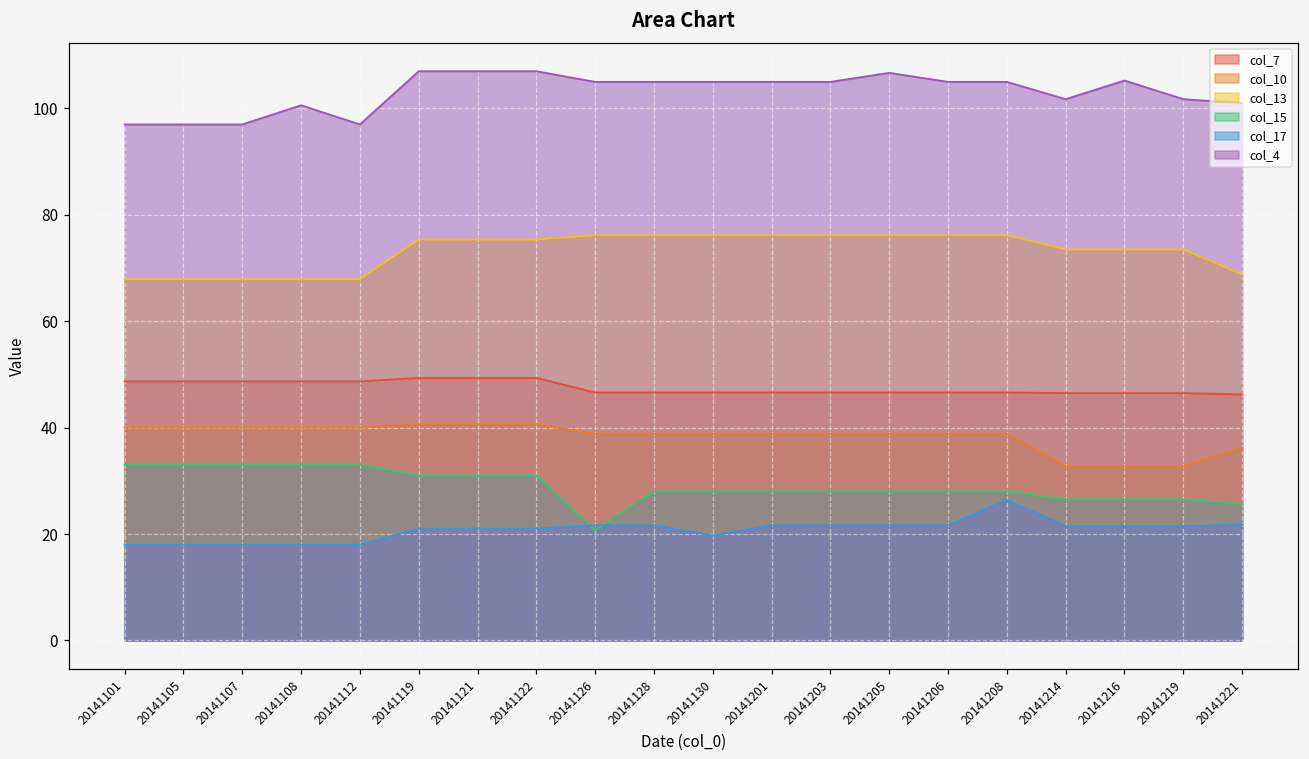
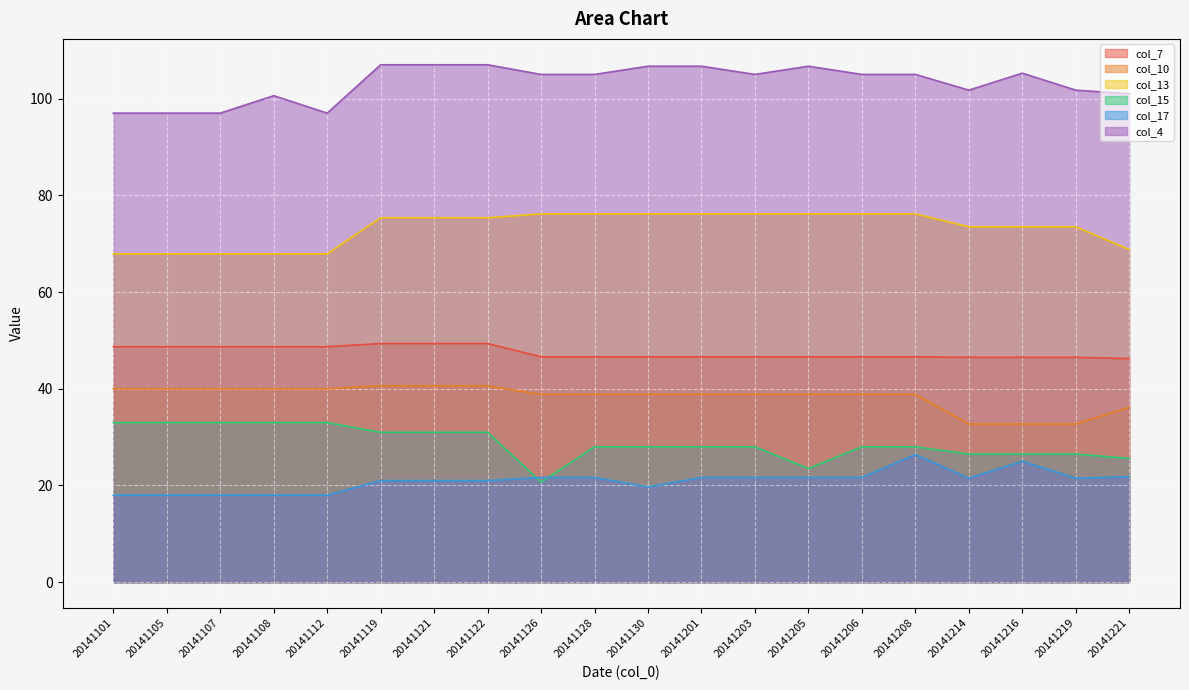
col_4, 20141130: 105 -> 107
col_4, 20141201: 105 -> 107
col_15, 20141205: 28 -> 24
col_17, 20141216: 22 -> 25
